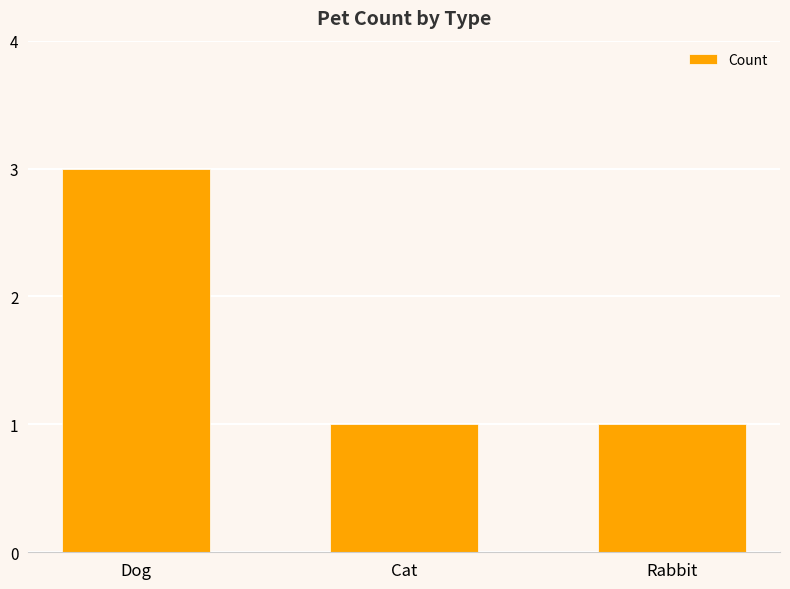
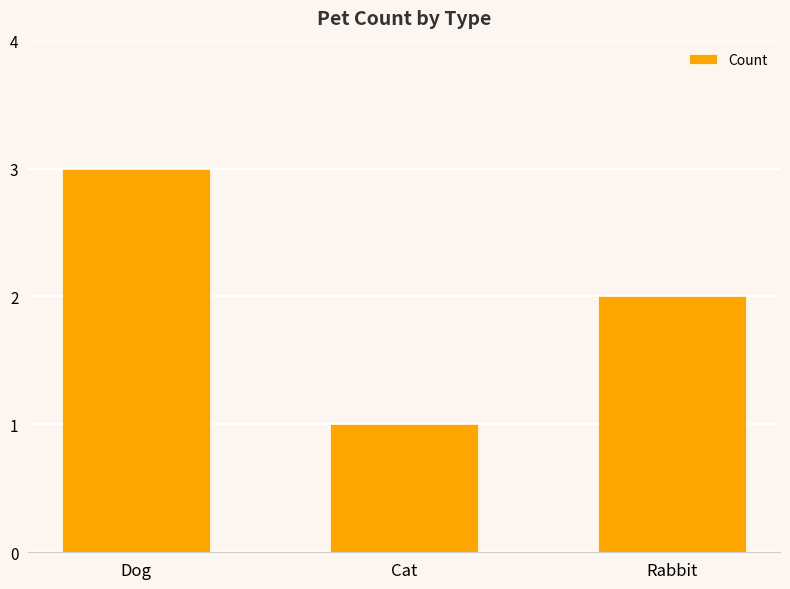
Rabbit: 1 -> 2
